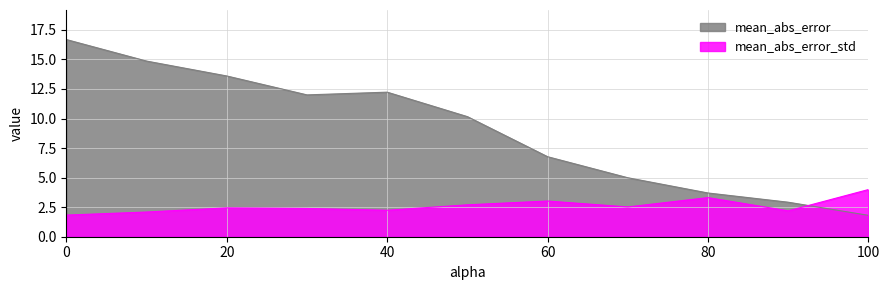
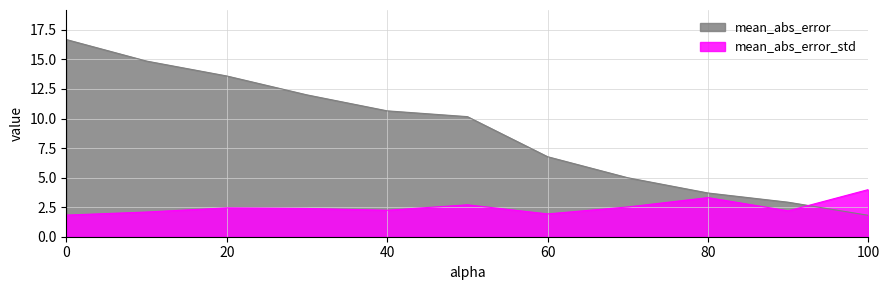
mean_abs_error, 40: 12.2 -> 10.7
mean_abs_error_std, 60: 3.0 -> 1.9
